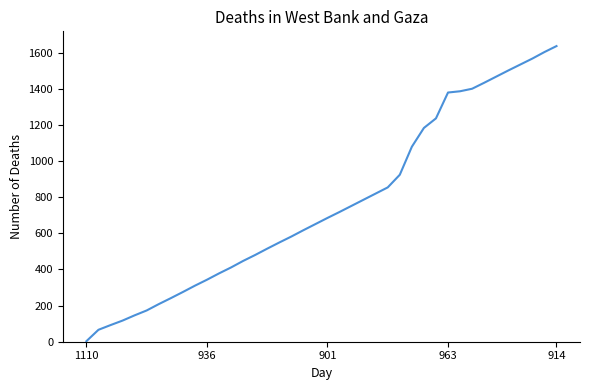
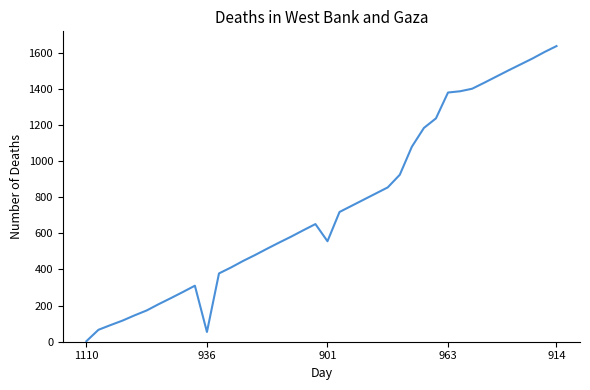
936: 340 -> 50
901: 690 -> 560
